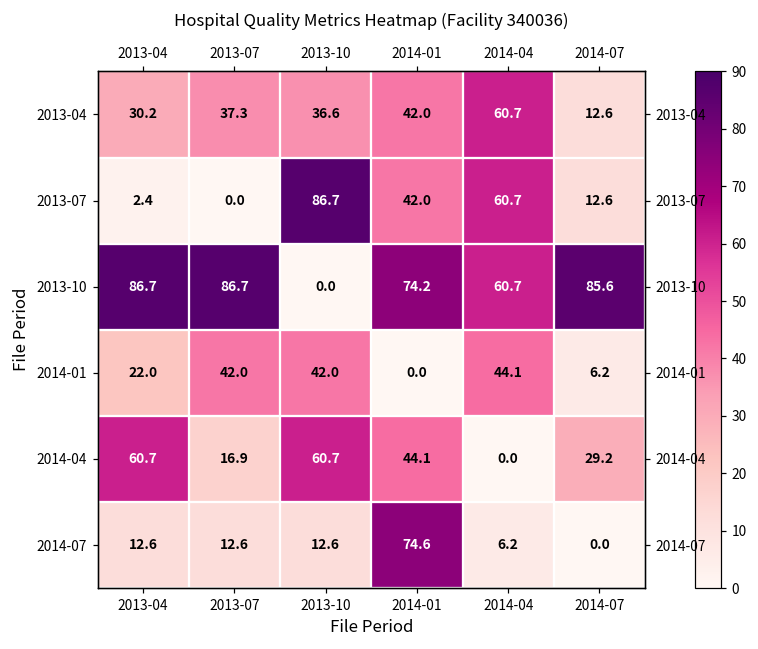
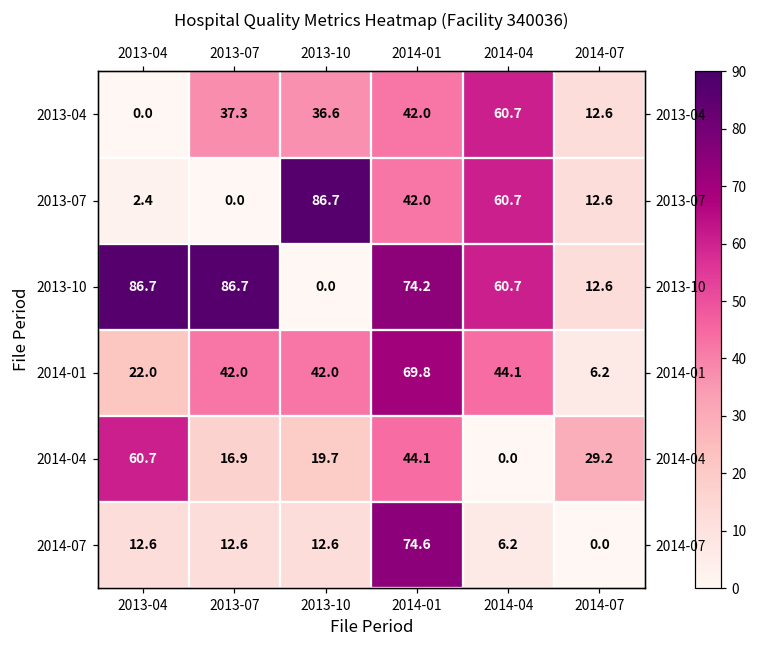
2013-04, 2013-04: 30.2 -> 0.0
2013-10, 2014-07: 85.6 -> 12.6
2014-01, 2014-01: 0.0 -> 69.8
2014-04, 2013-10: 60.7 -> 19.7
